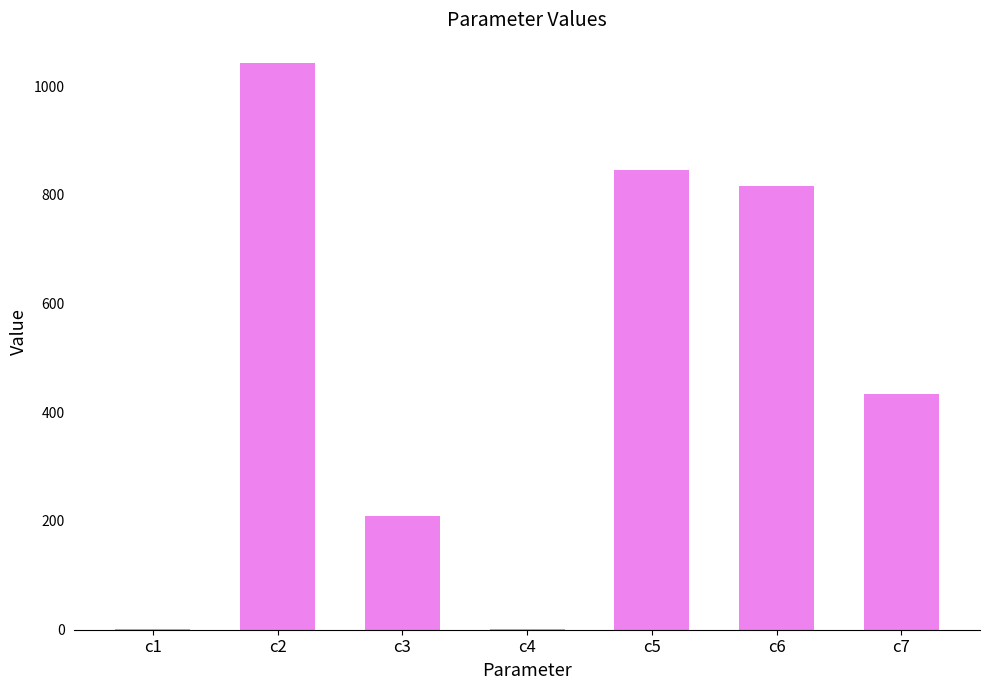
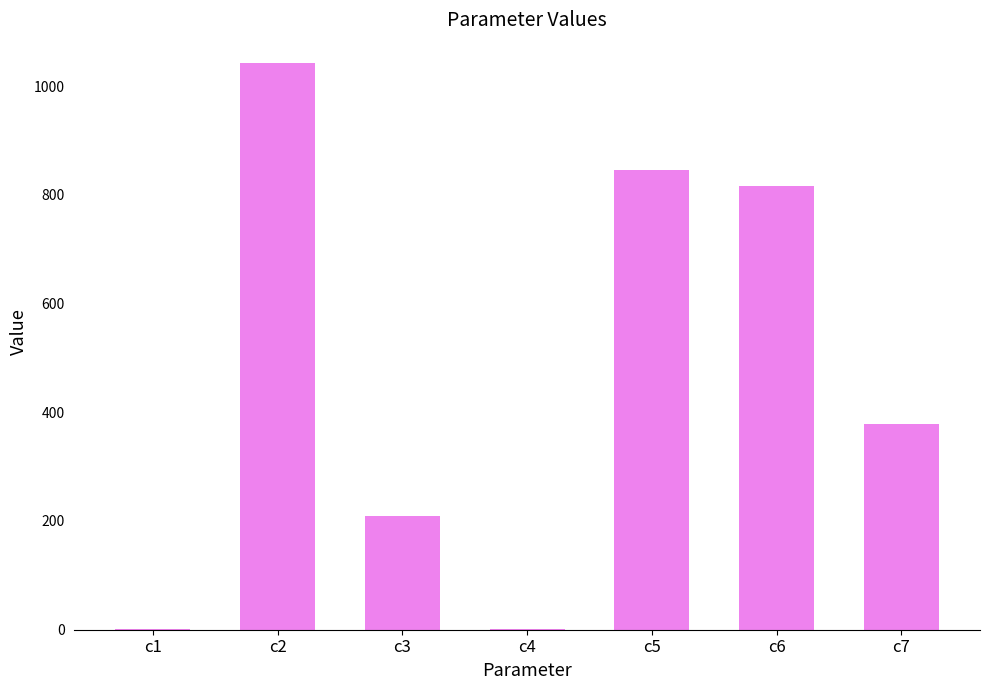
c7: 430 -> 380
